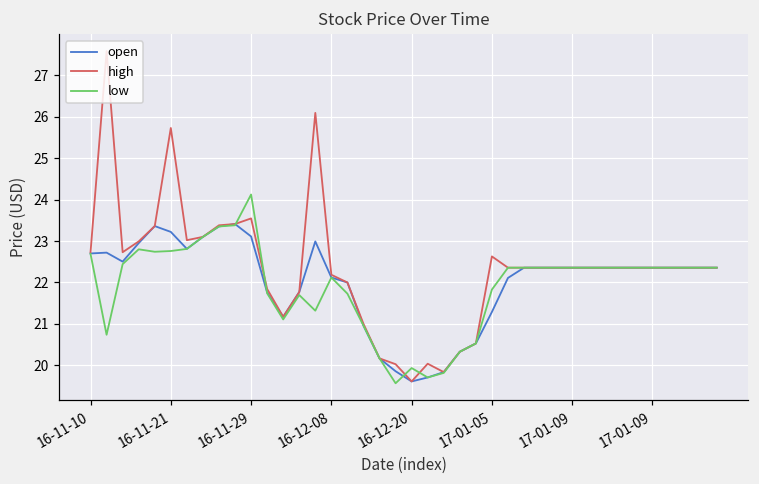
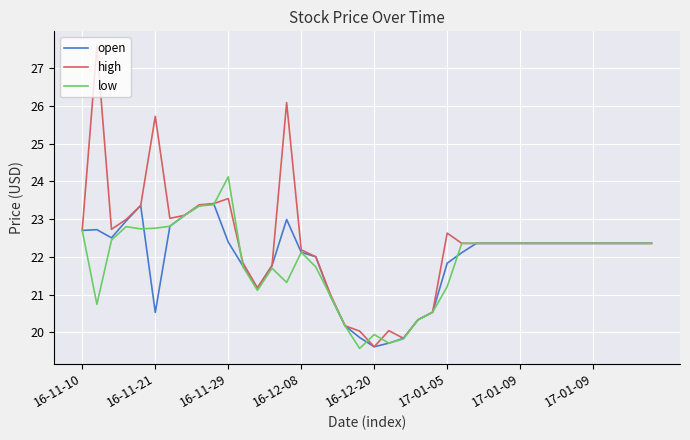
open, 16-11-21: 23.2 -> 20.5
open, 16-11-29: 23.1 -> 22.4
open, 17-01-05: 21.3 -> 21.8
low, 17-01-05: 21.8 -> 21.2
